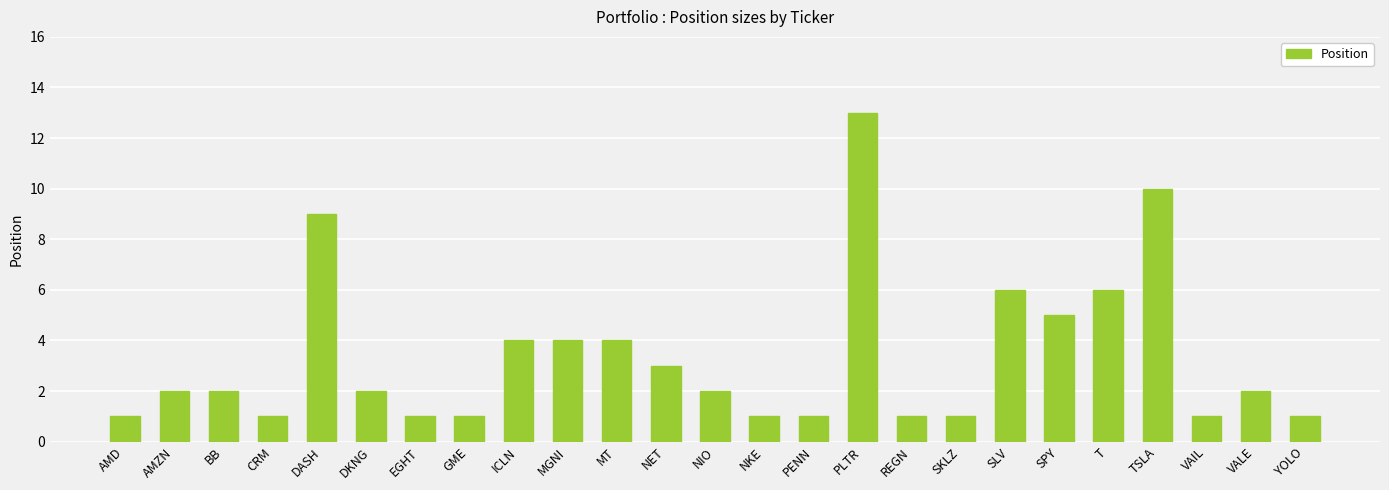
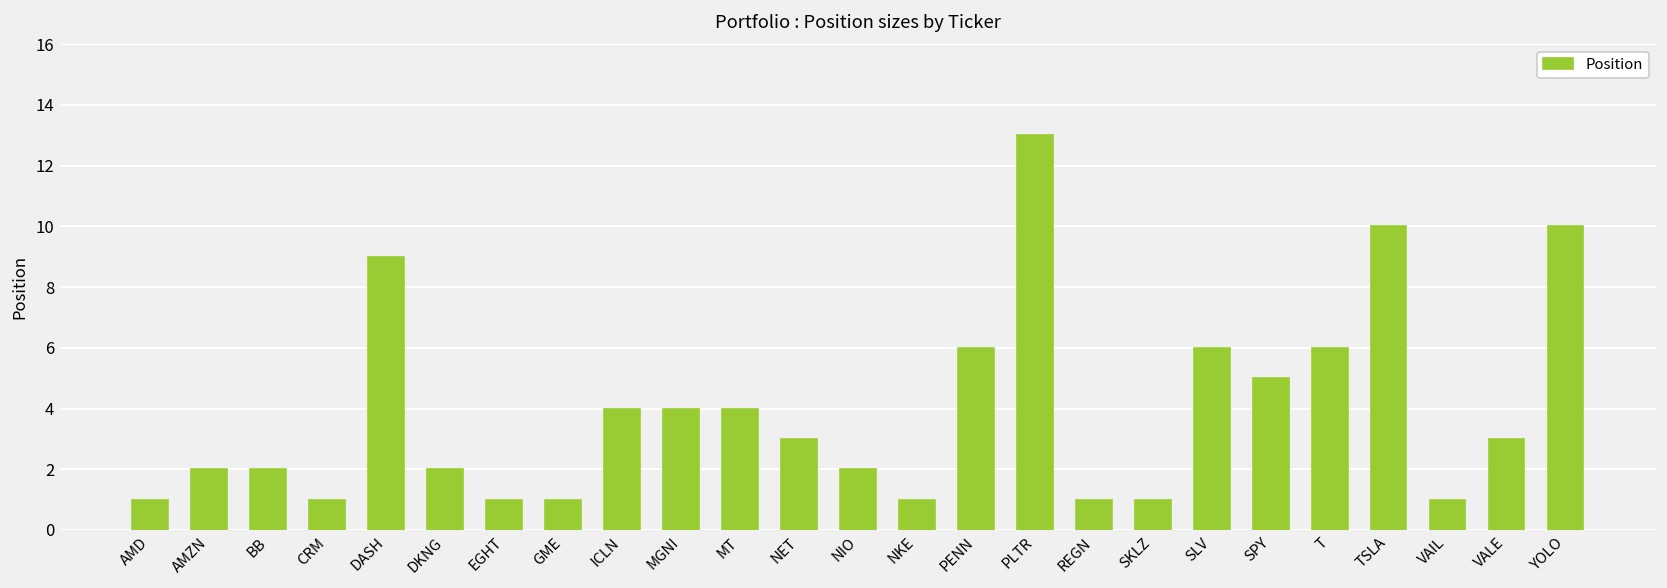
PENN: 1 -> 6
VALE: 2 -> 3
YOLO: 1 -> 10
